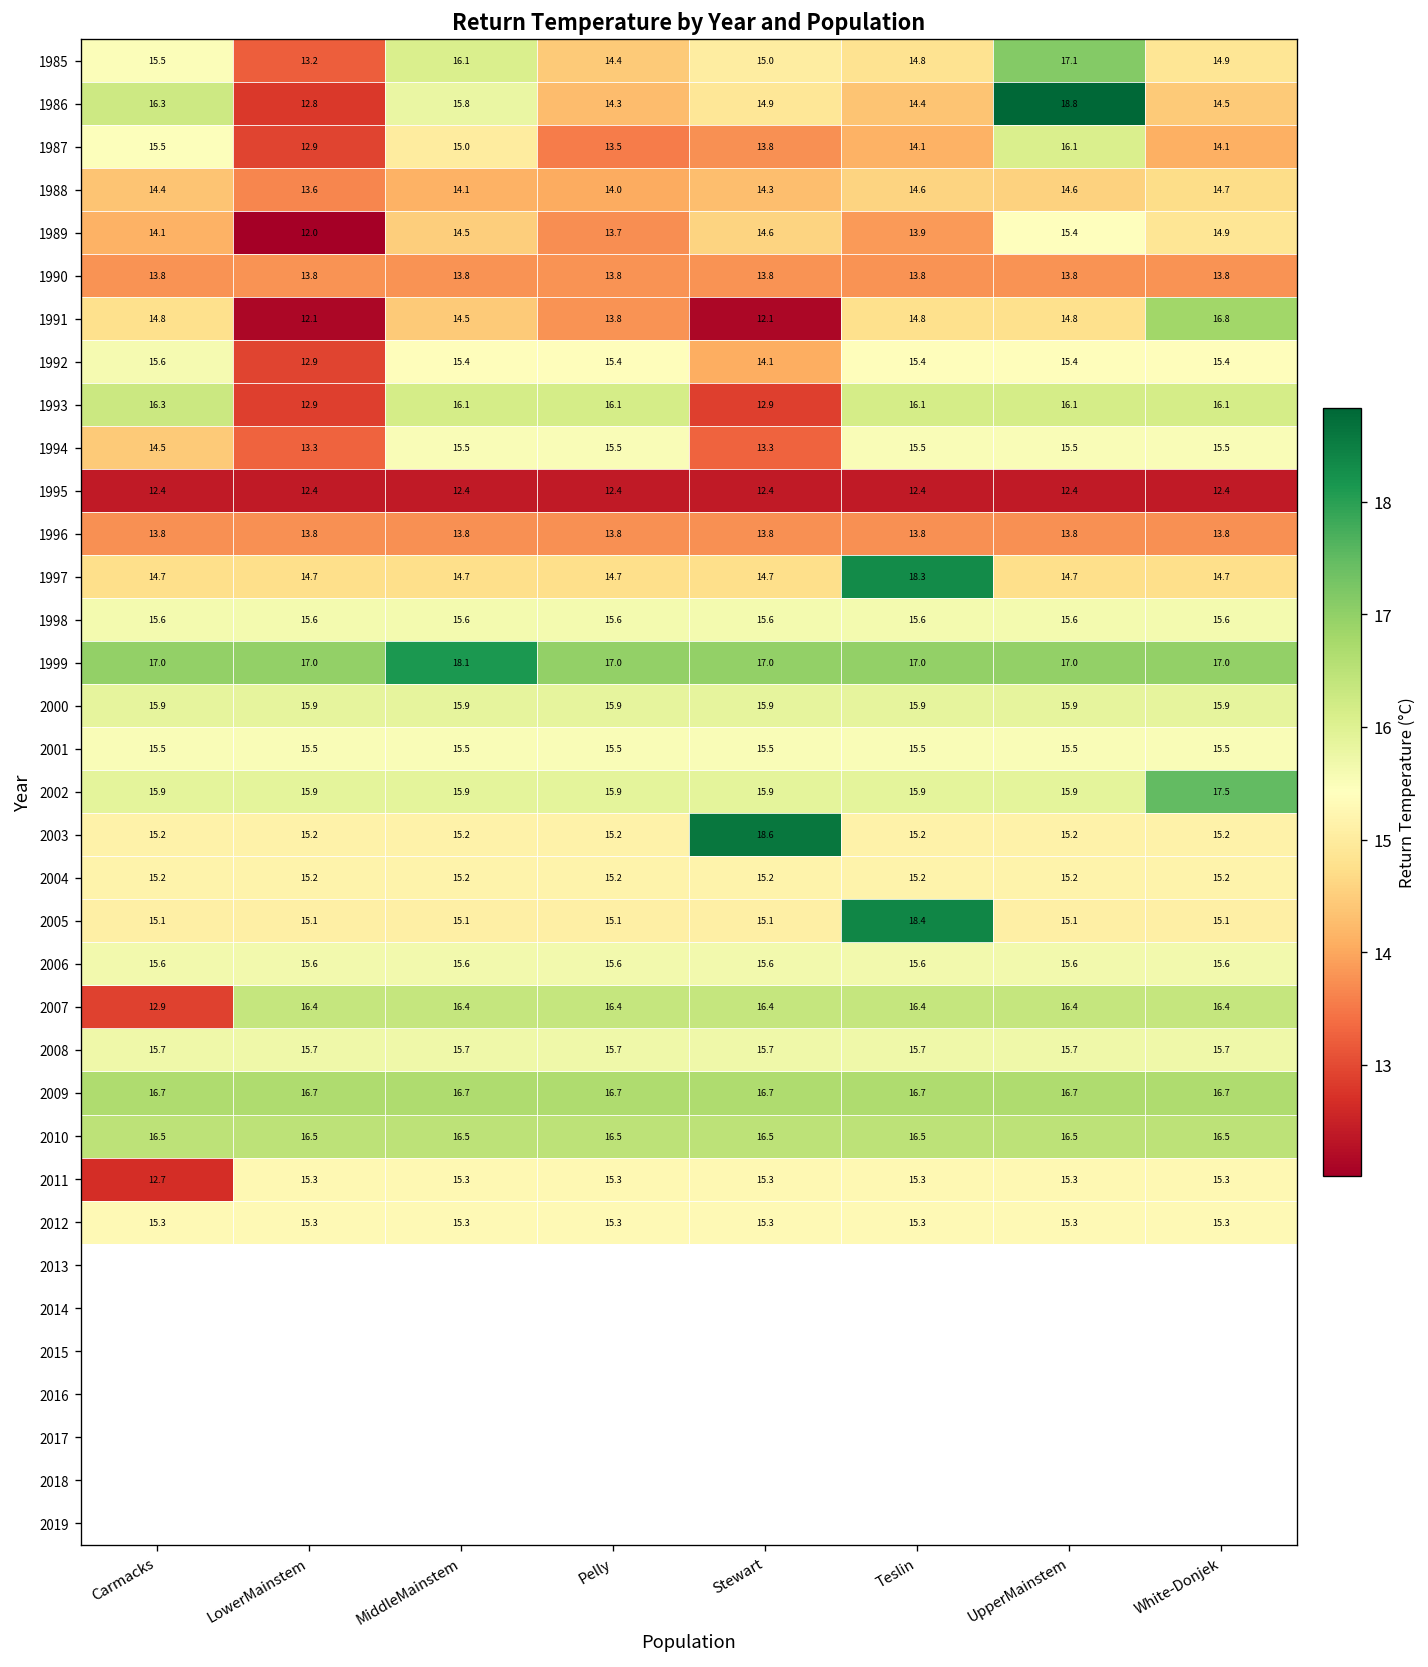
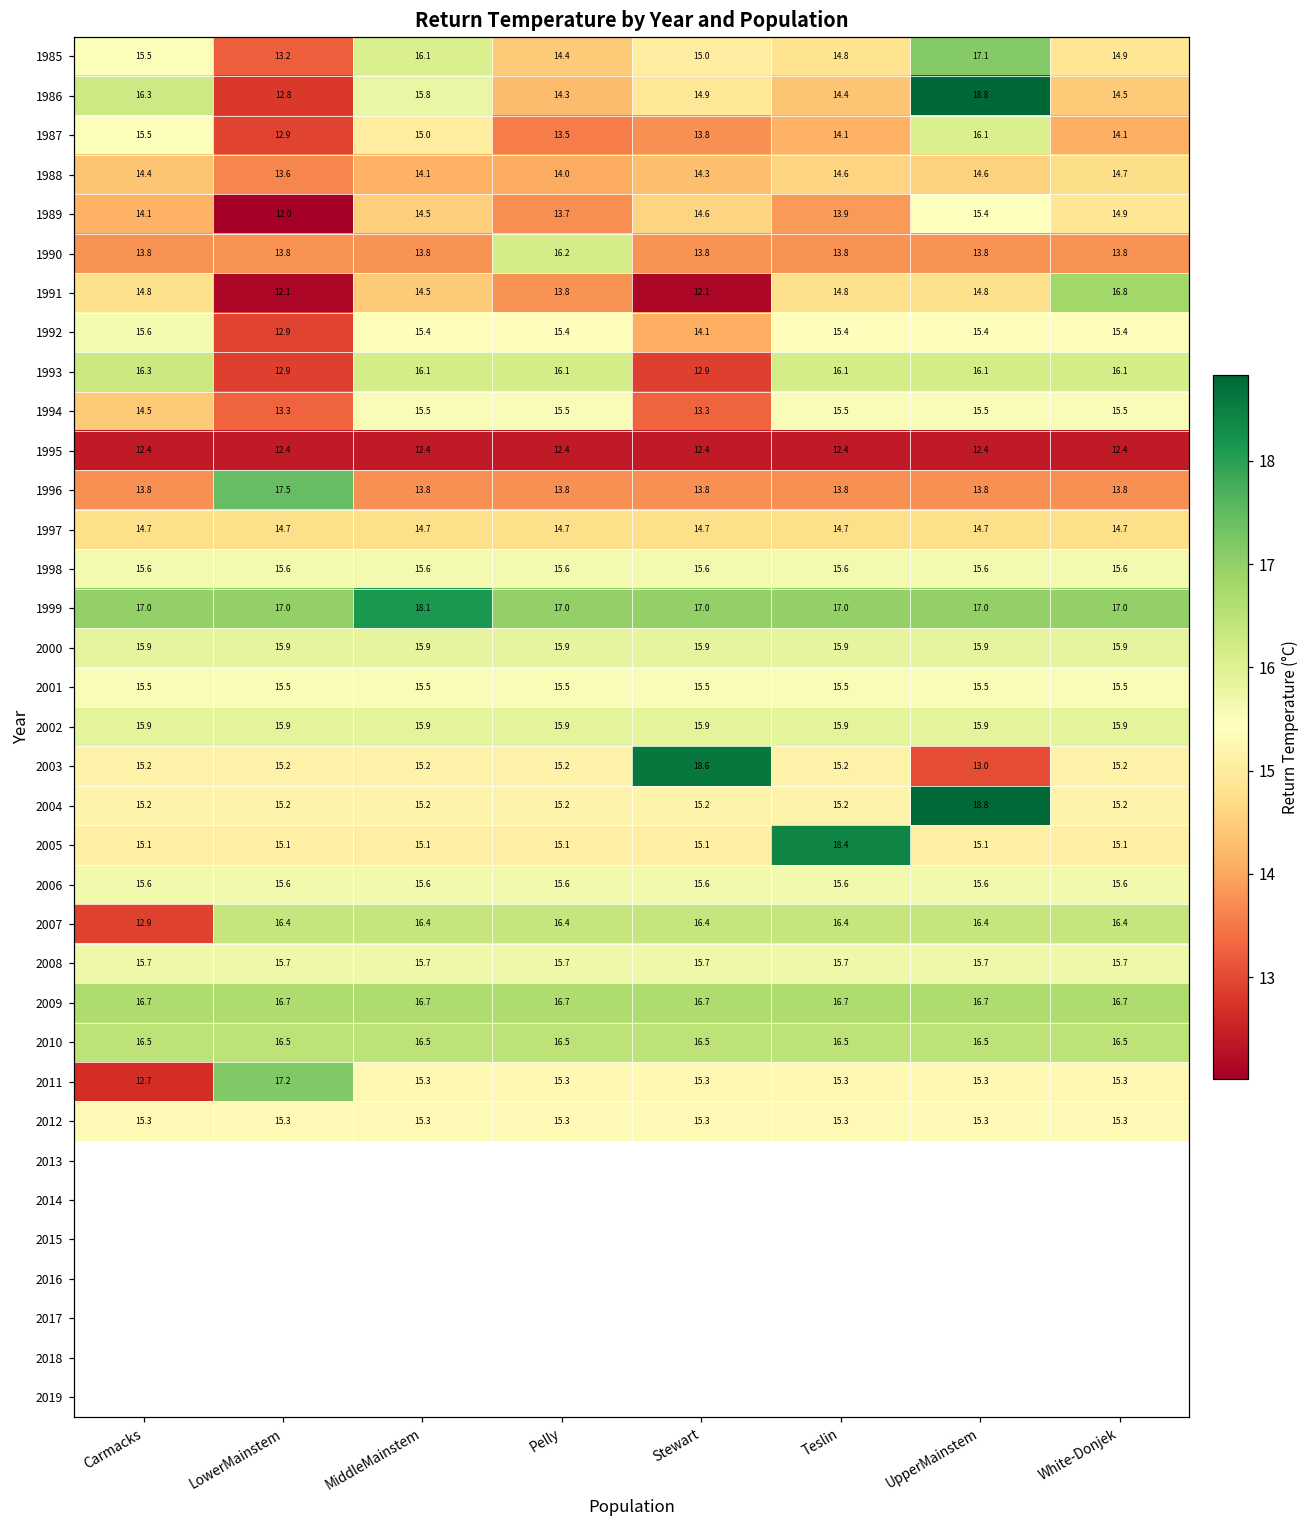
1990, Pelly: 13.8 -> 16.2
1996, LowerMainstem: 13.8 -> 17.5
1997, Teslin: 18.3 -> 14.7
2002, White-Donjek: 17.5 -> 15.9
2003, UpperMainstem: 15.2 -> 13.0
2004, UpperMainstem: 15.2 -> 18.8
2011, LowerMainstem: 15.3 -> 17.2
